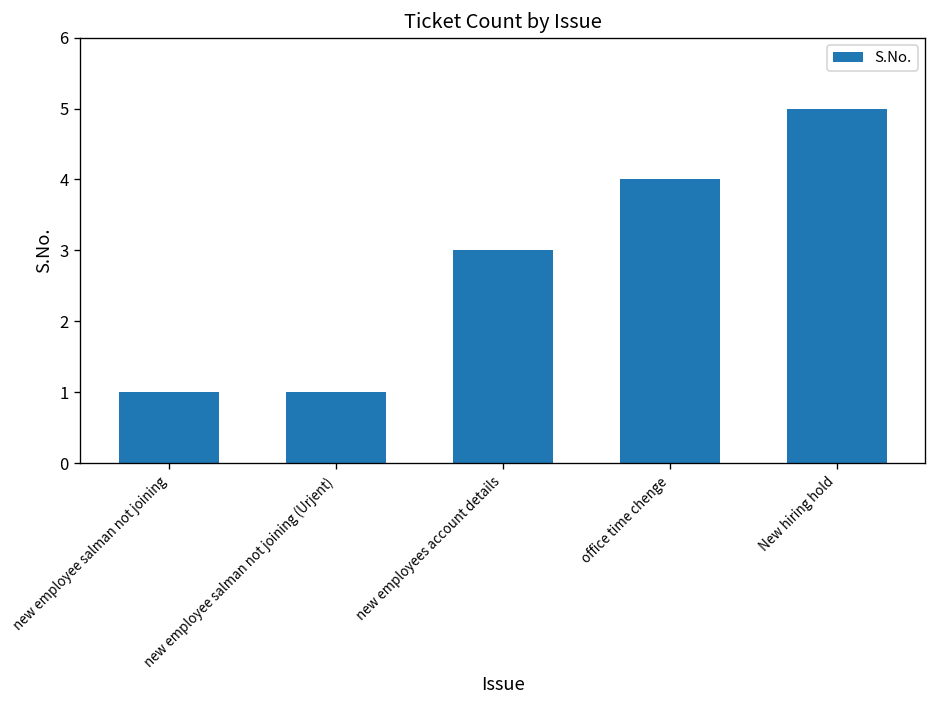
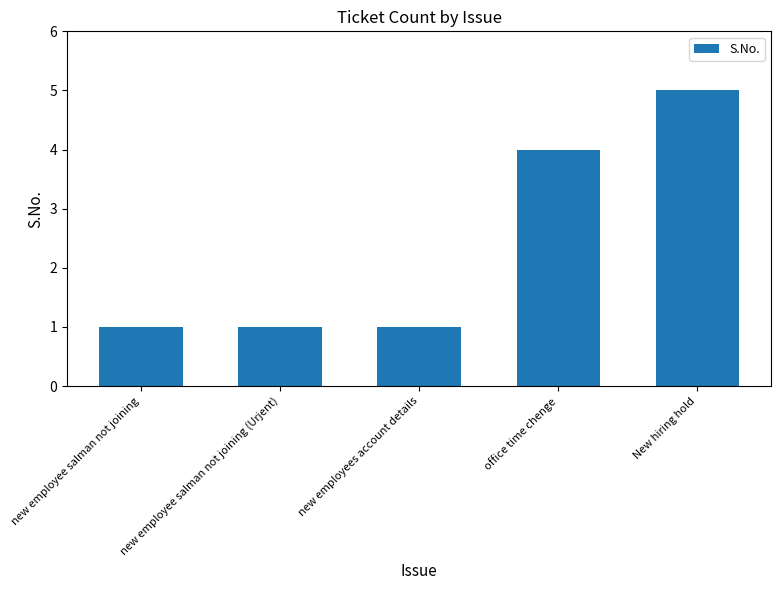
new employees account details: 3 -> 1
